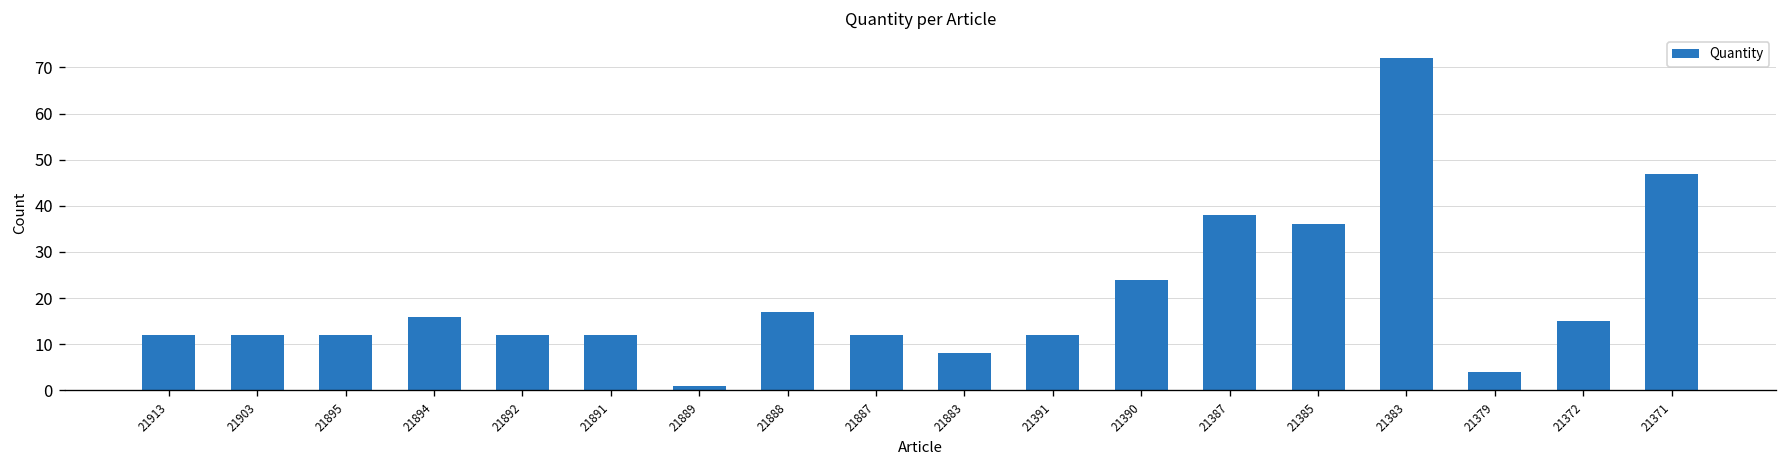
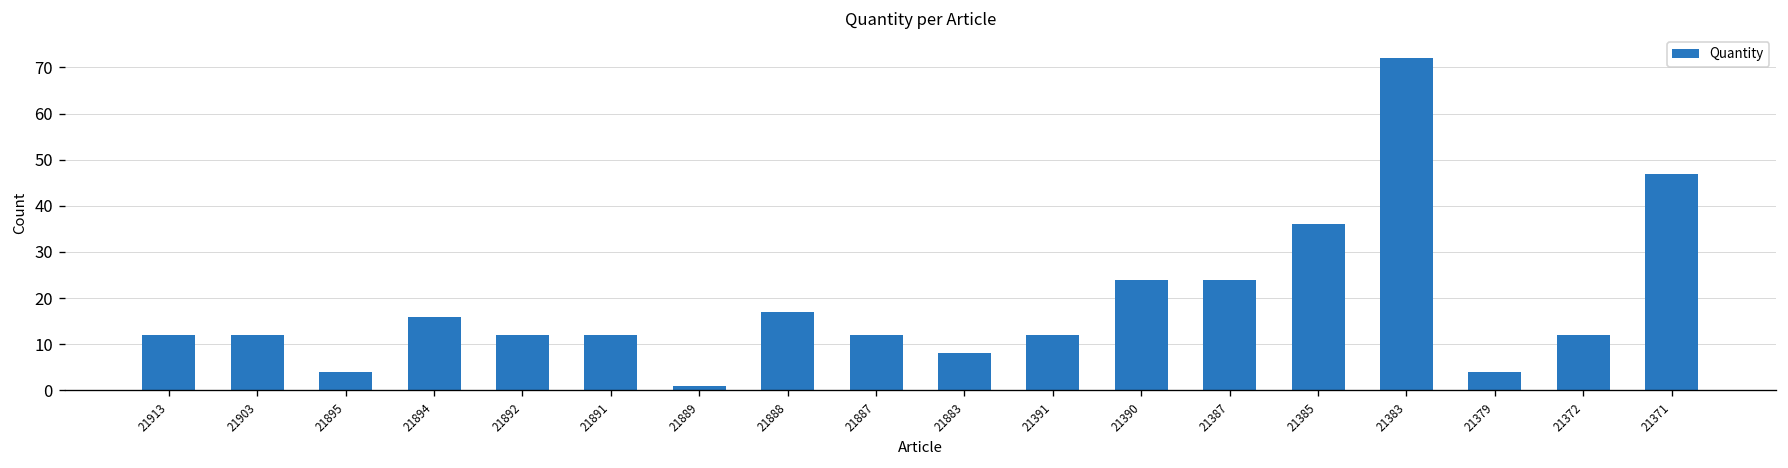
21895: 12 -> 4
21387: 38 -> 24
21372: 15 -> 12
